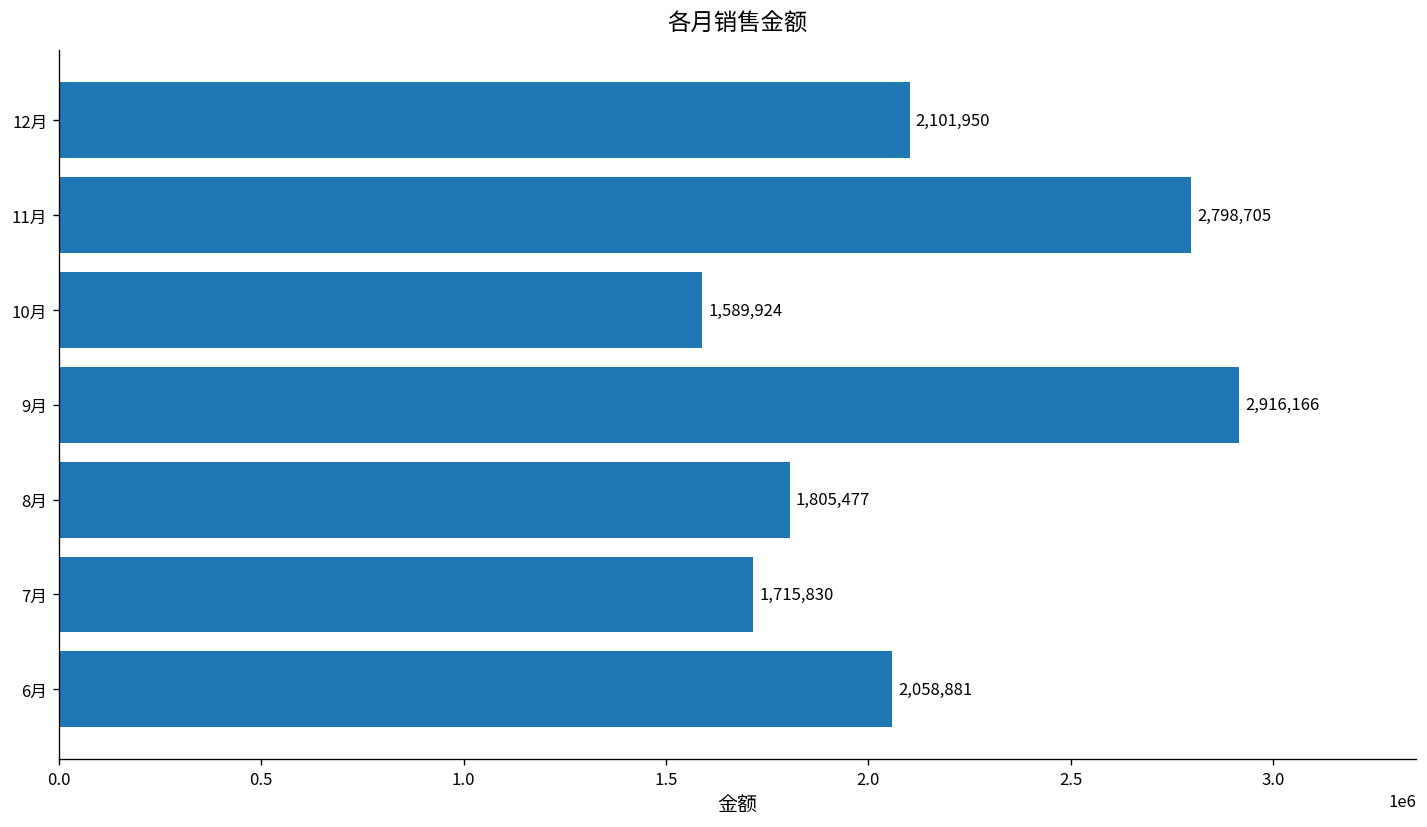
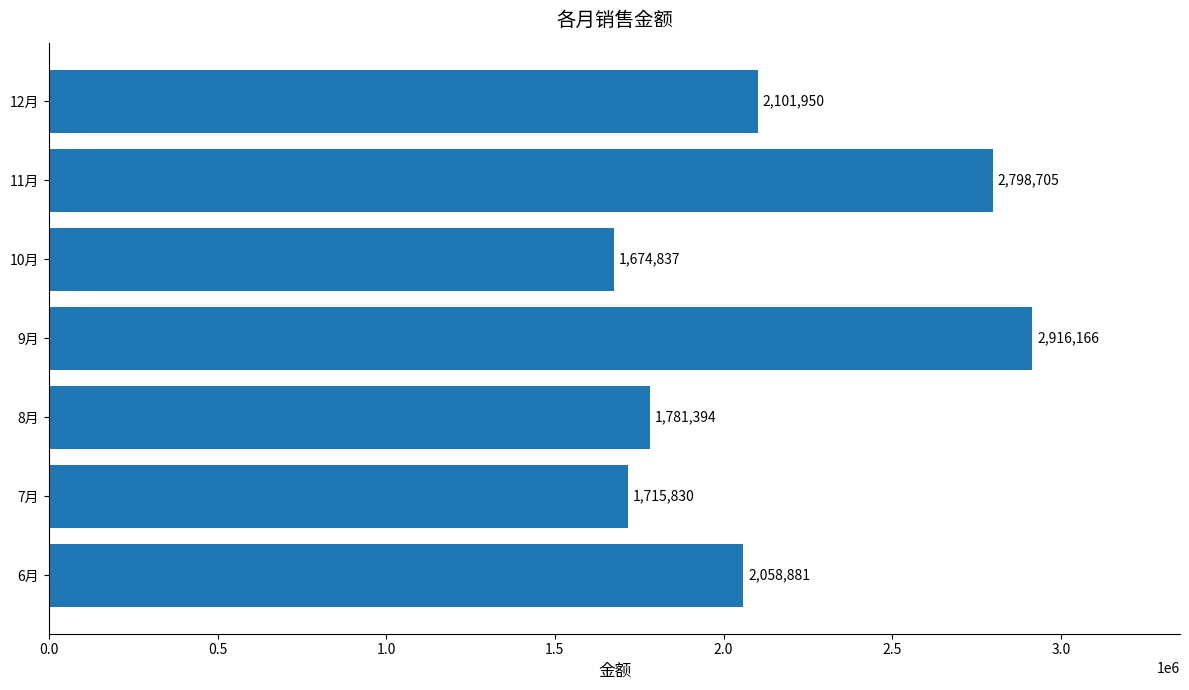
10月: 1,589,924 -> 1,674,837
8月: 1,805,477 -> 1,781,394
